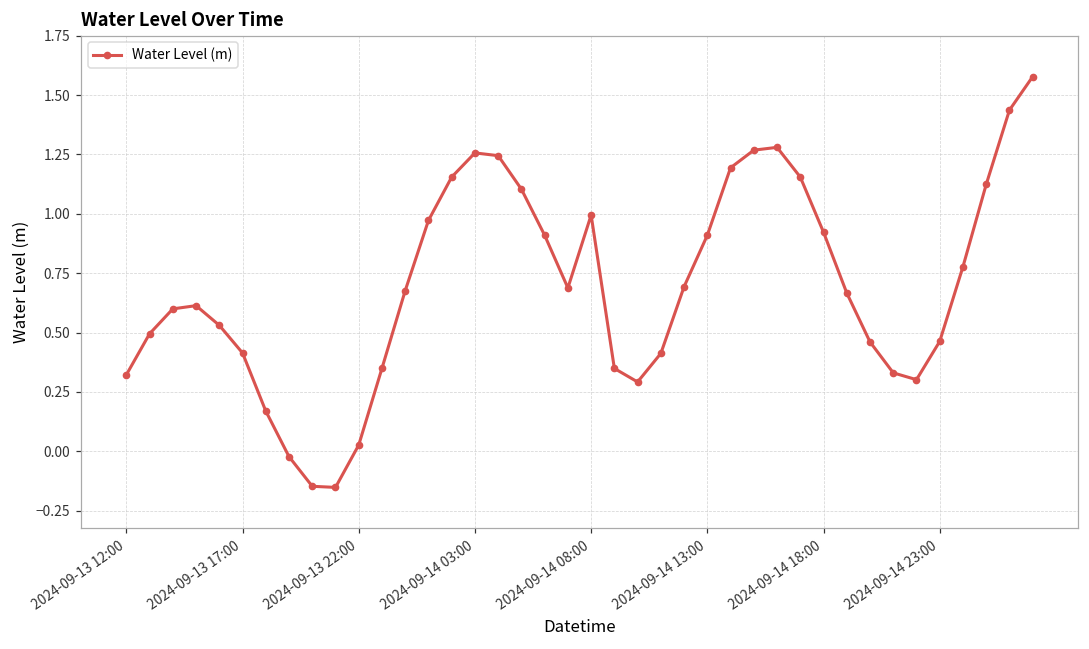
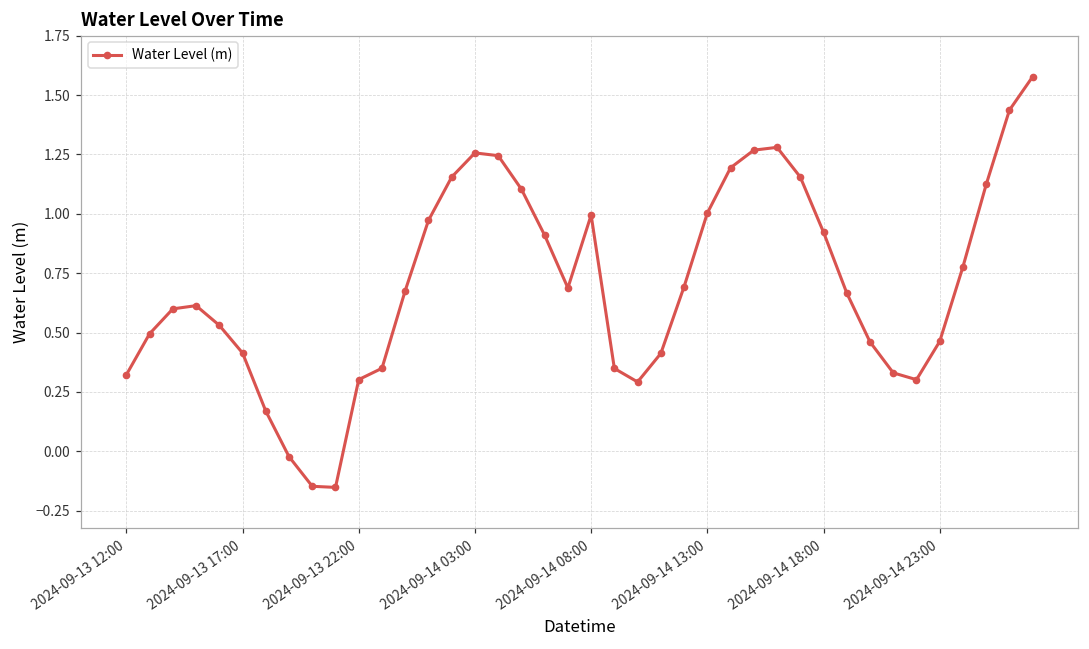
2024-09-13 22:00: 0.03 -> 0.30
2024-09-14 13:00: 0.91 -> 1.00
